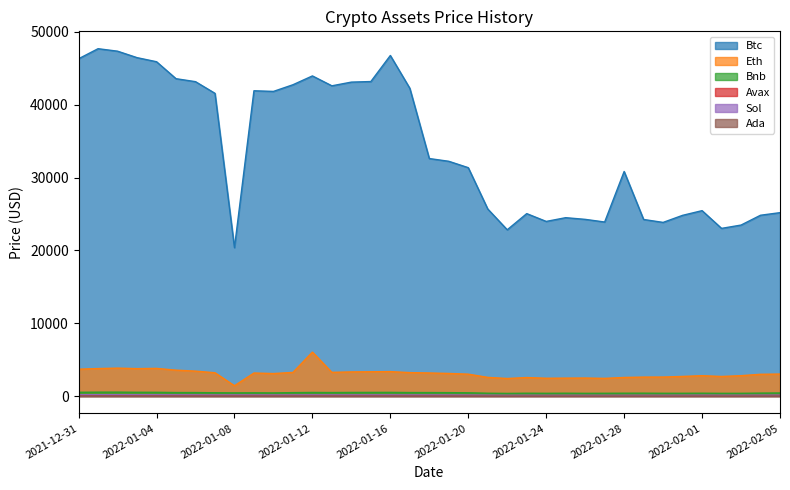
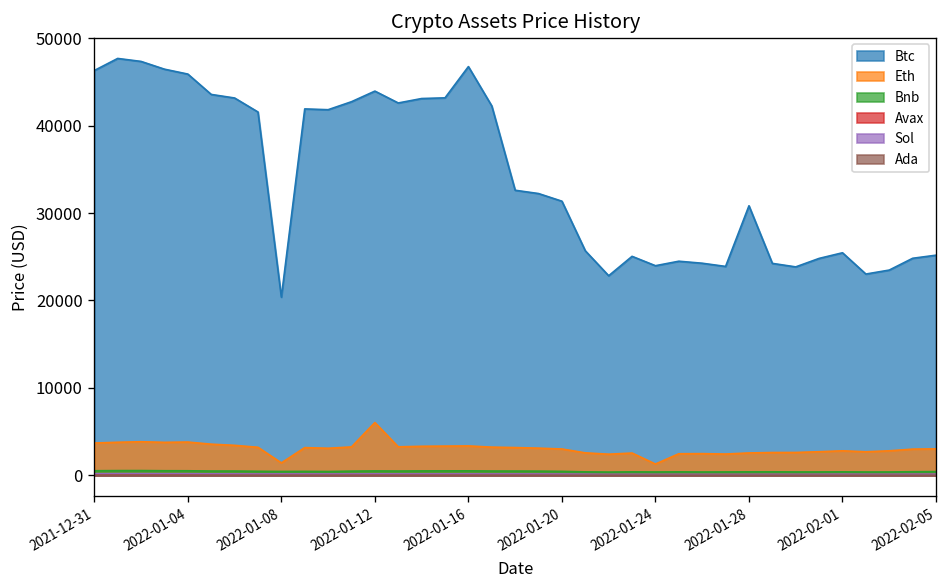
Eth, 2022-01-24: 2000 -> 1000
